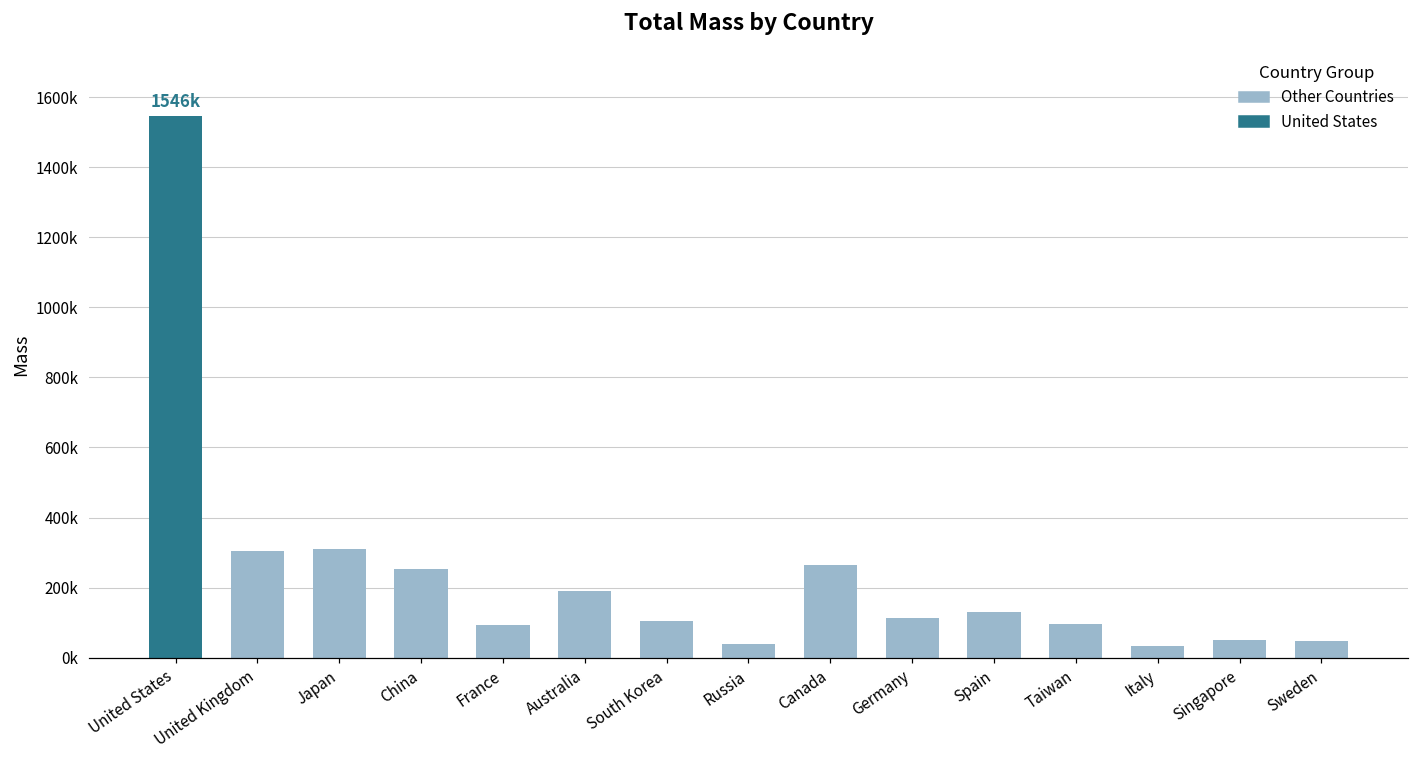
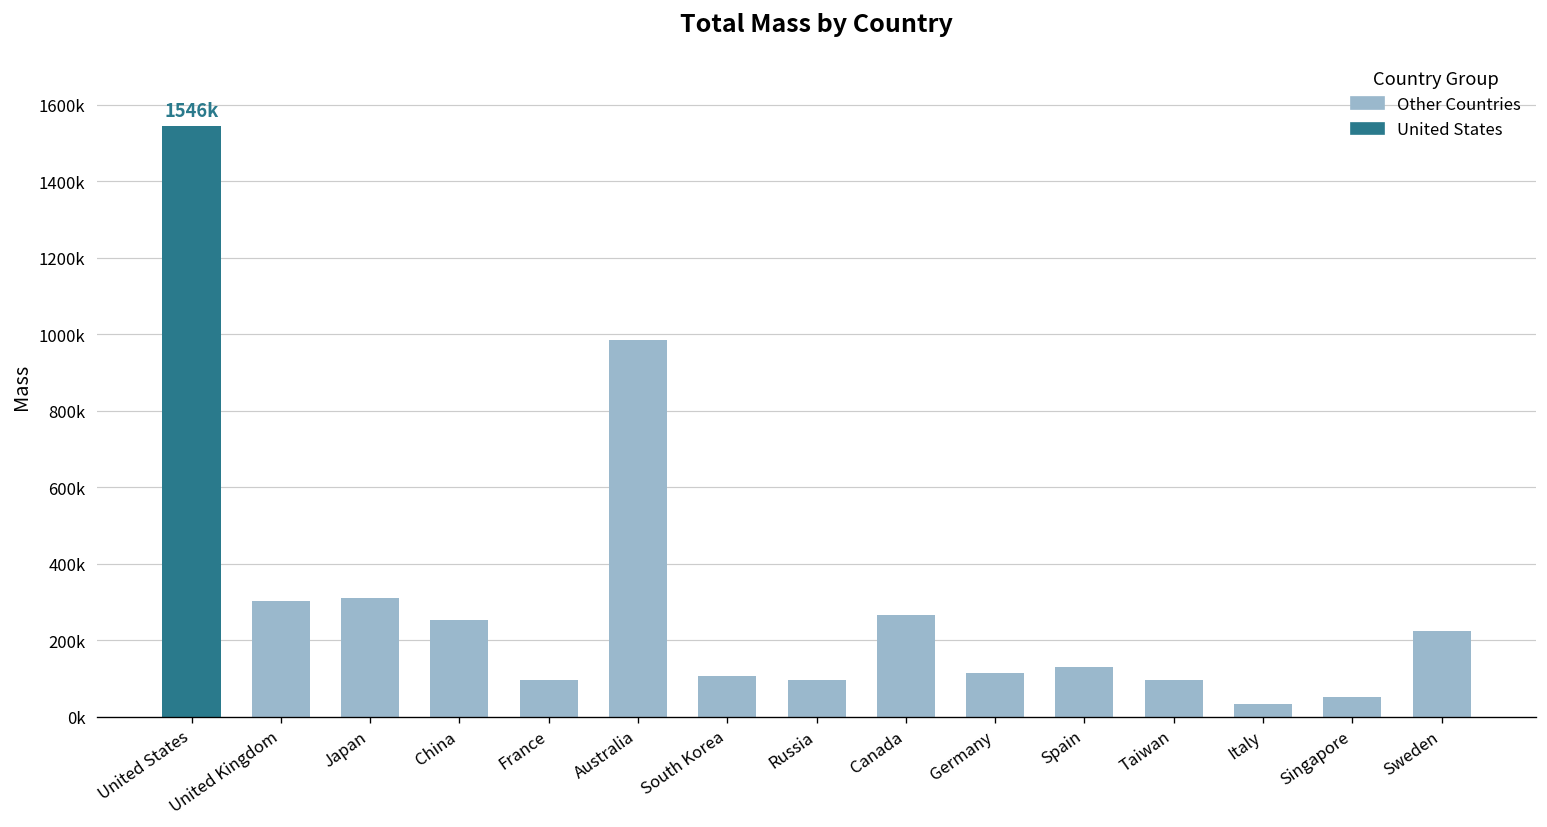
Australia: 190000 -> 990000
Russia: 40000 -> 90000
Sweden: 50000 -> 220000
